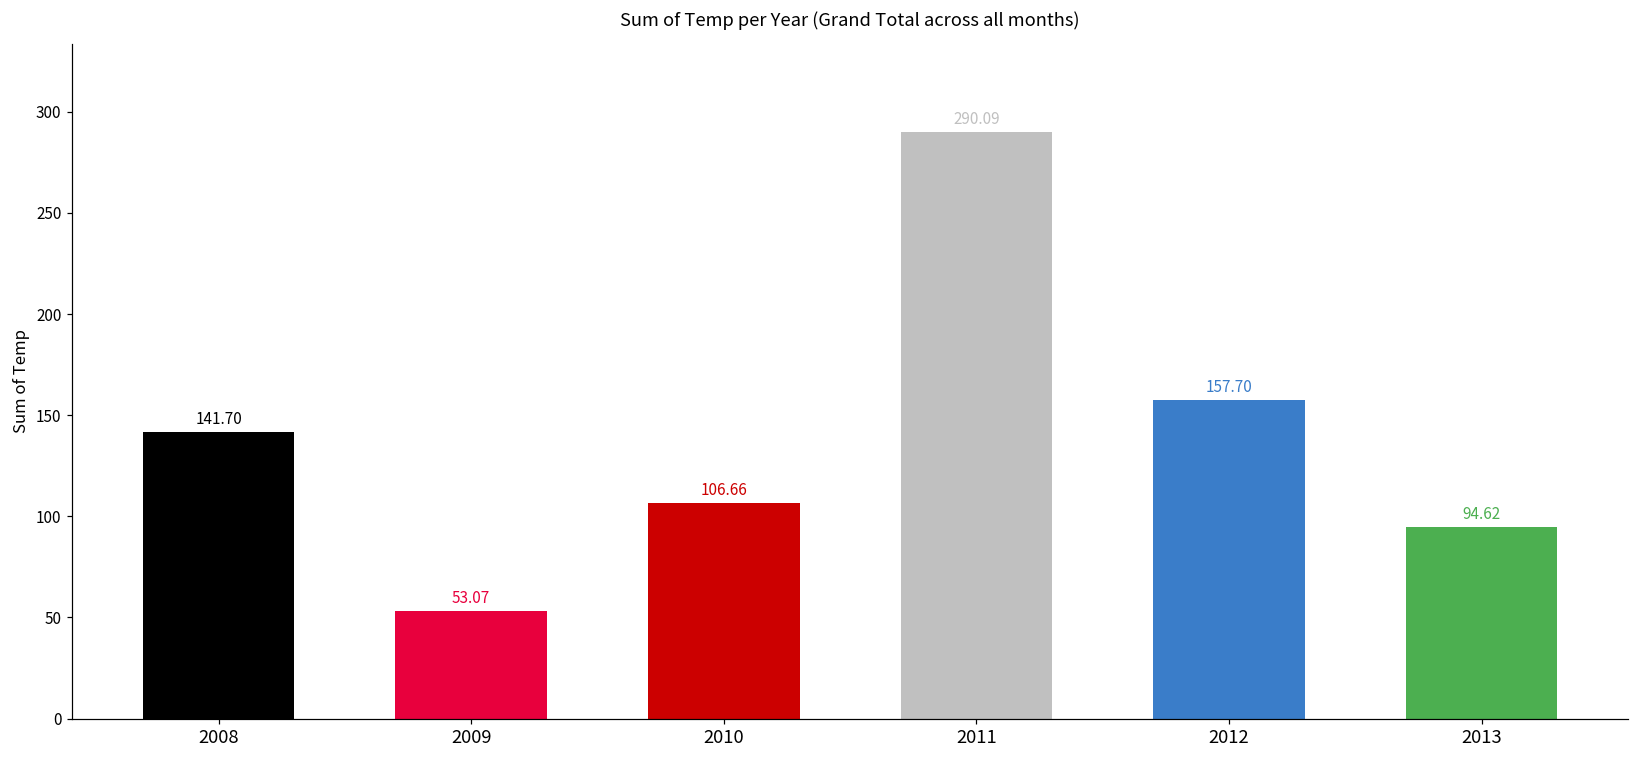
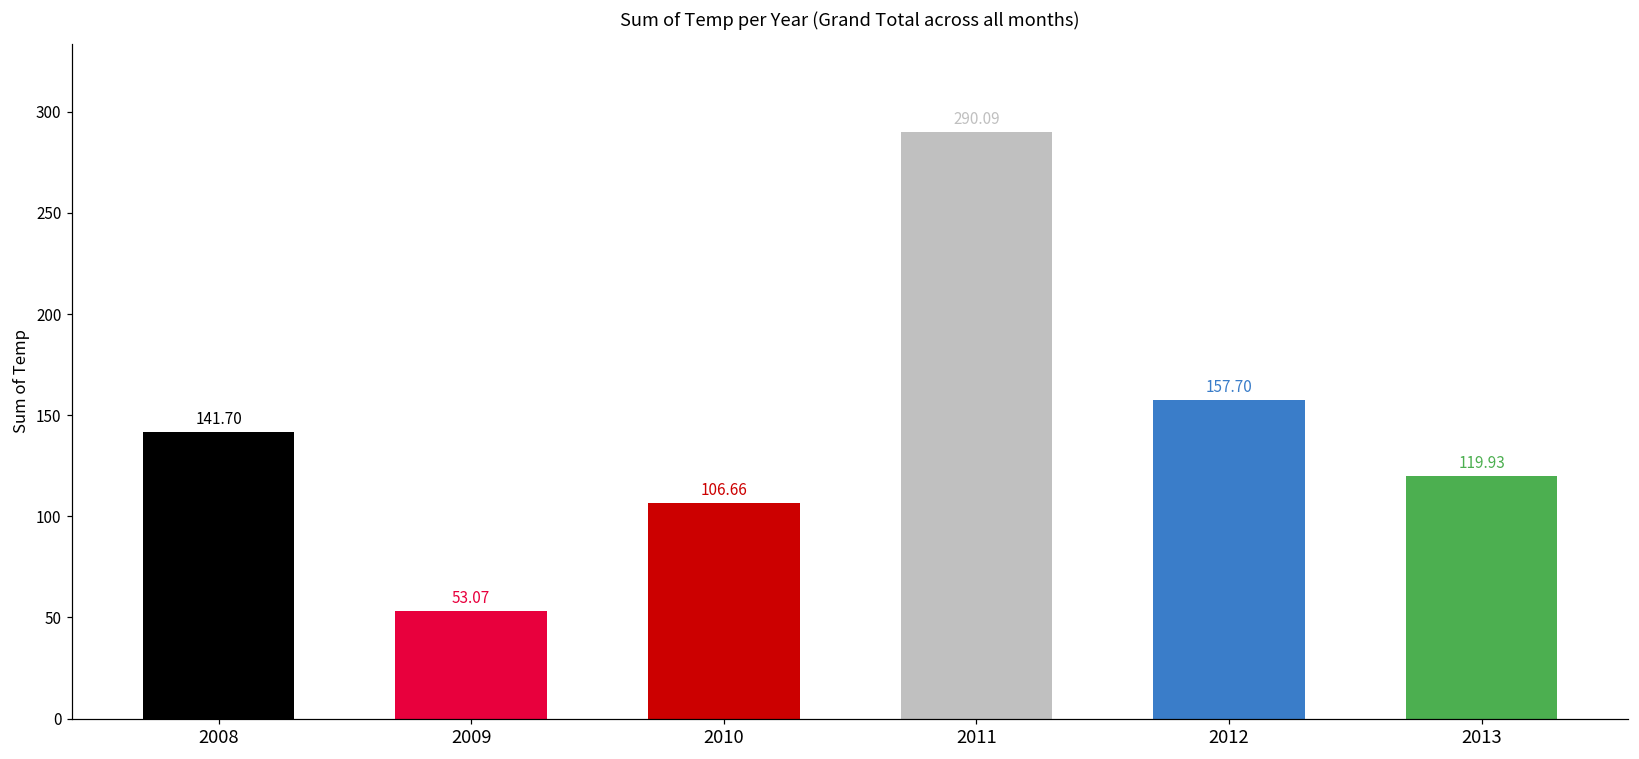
2013: 94.62 -> 119.93
